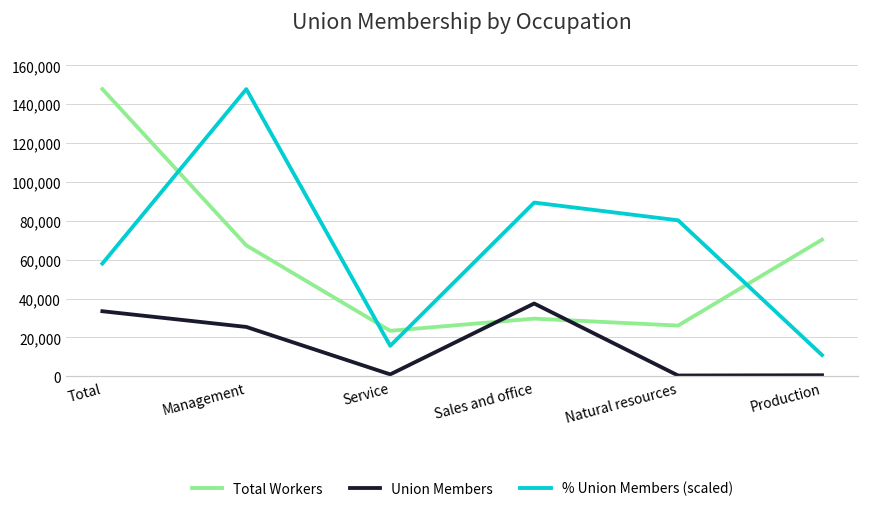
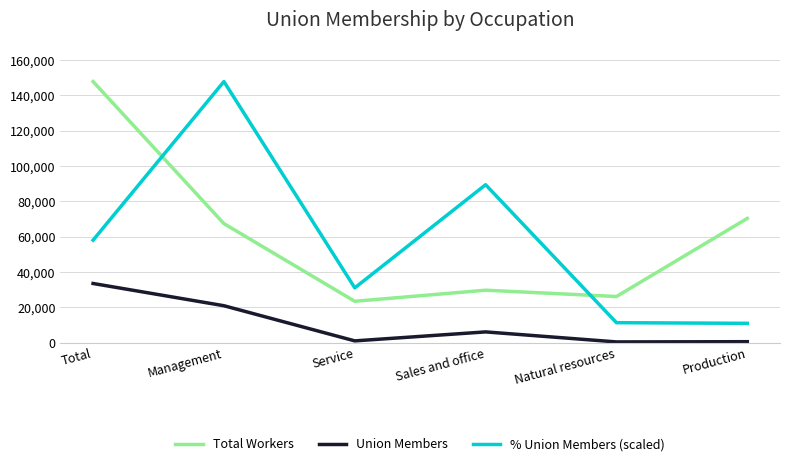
Union Members, Management: 25,000 -> 21,000
% Union Members (scaled), Service: 16,000 -> 31,000
Union Members, Sales and office: 37,000 -> 6,000
% Union Members (scaled), Natural resources: 80,000 -> 11,000
